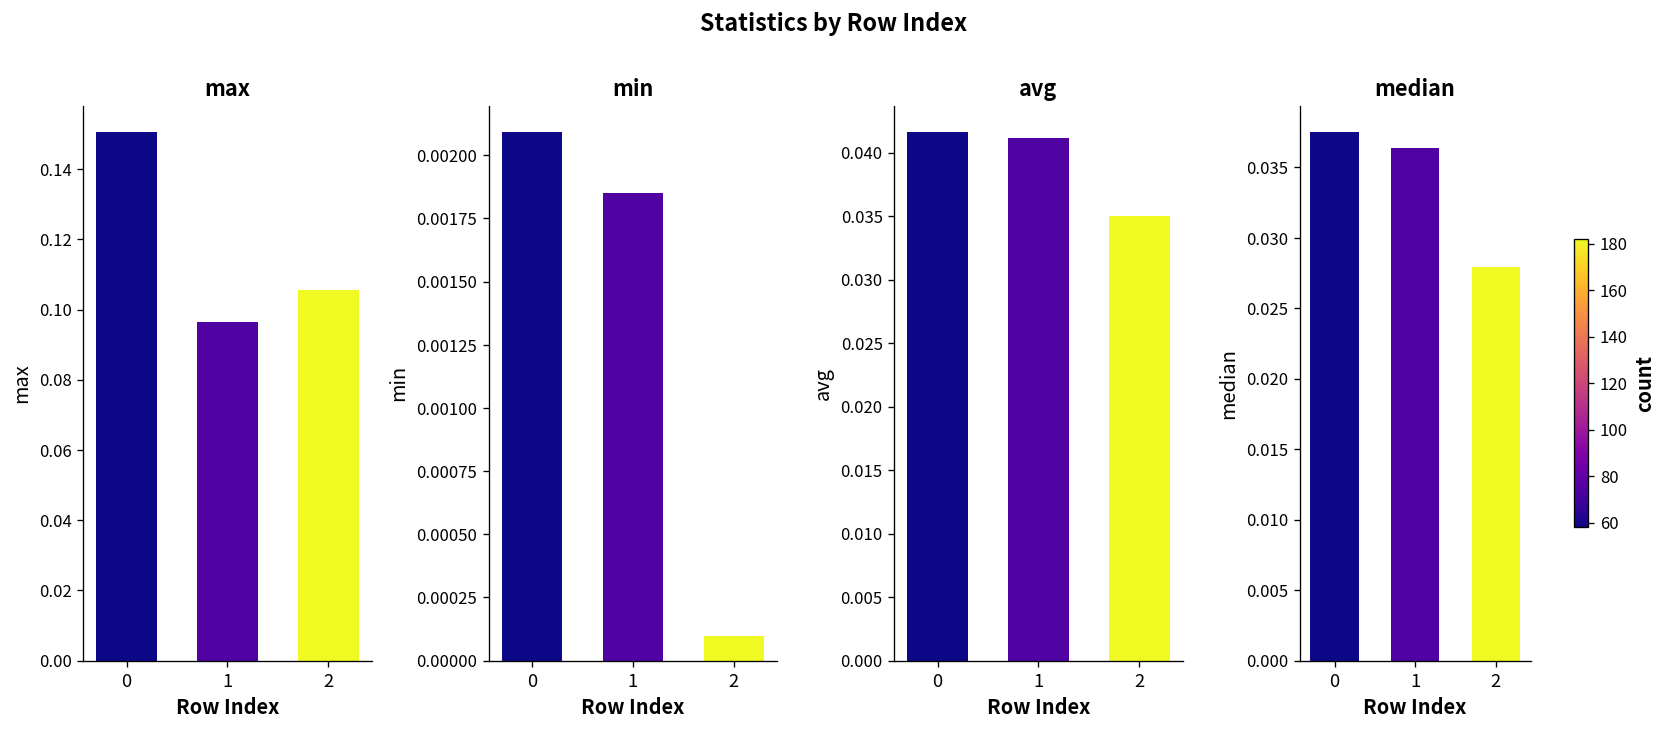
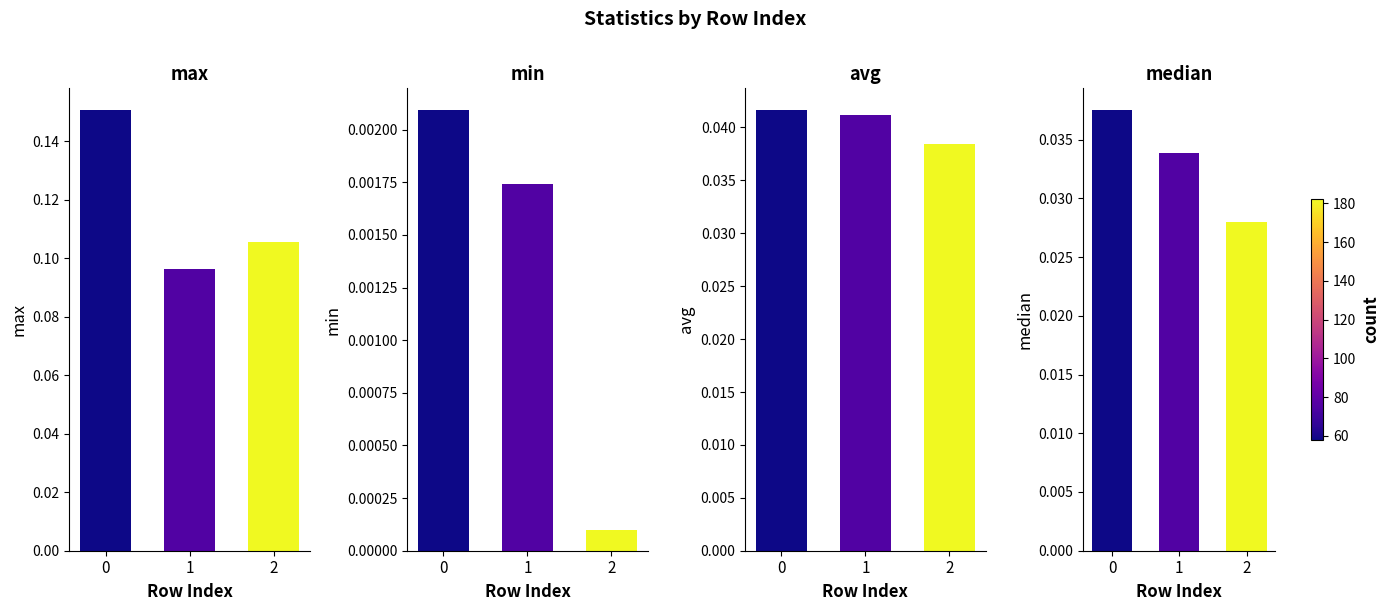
min, 1: 0.00185 -> 0.00174
avg, 2: 0.0350 -> 0.0384
median, 1: 0.0364 -> 0.0339
